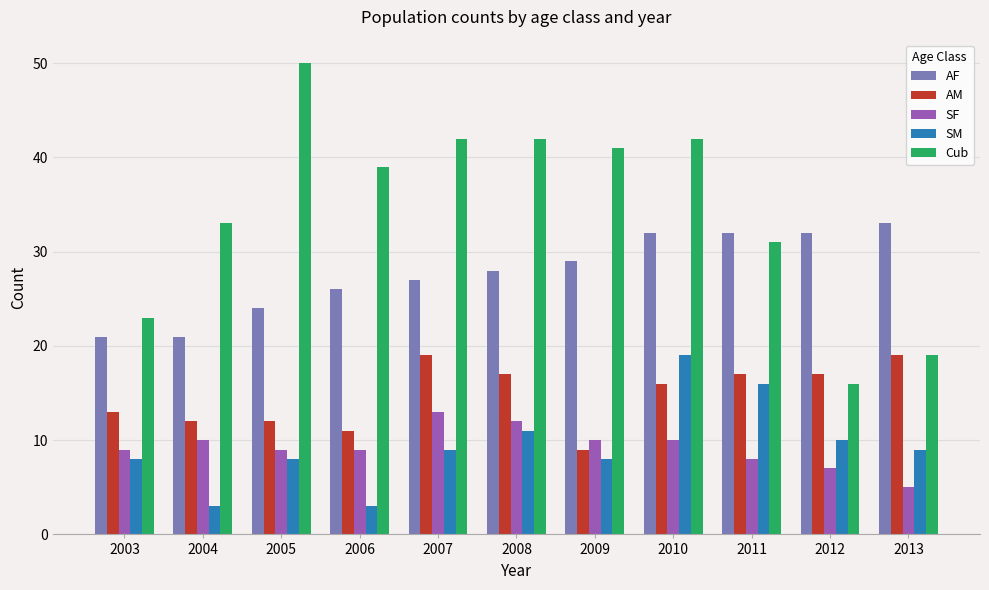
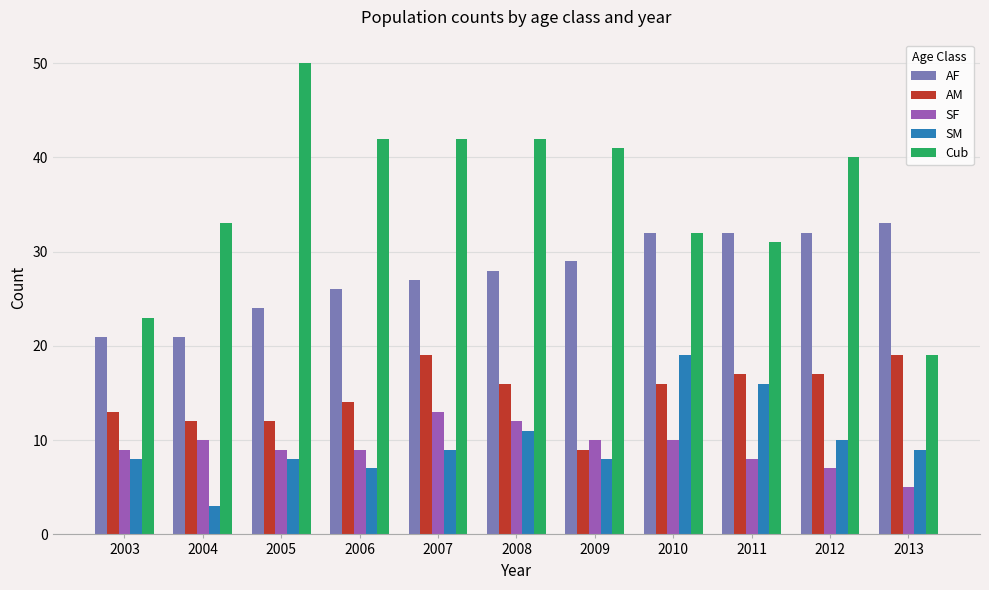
AM, 2006: 11 -> 14
SM, 2006: 3 -> 7
Cub, 2006: 39 -> 42
AM, 2008: 17 -> 16
Cub, 2010: 42 -> 32
Cub, 2012: 16 -> 40
